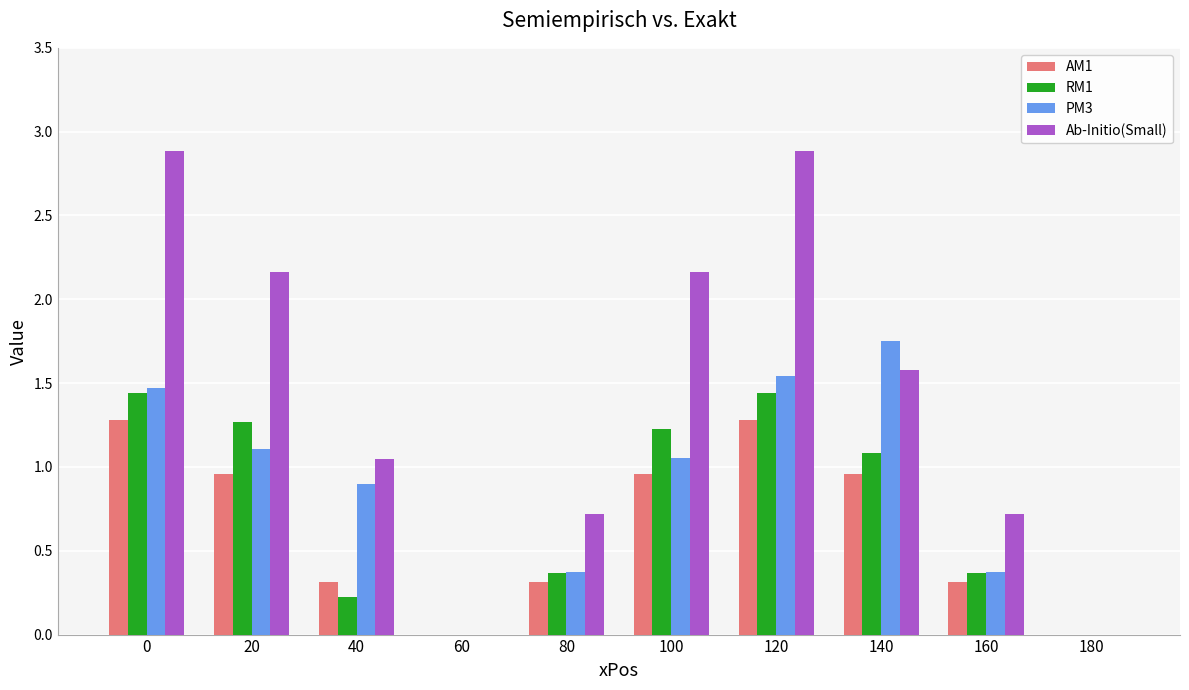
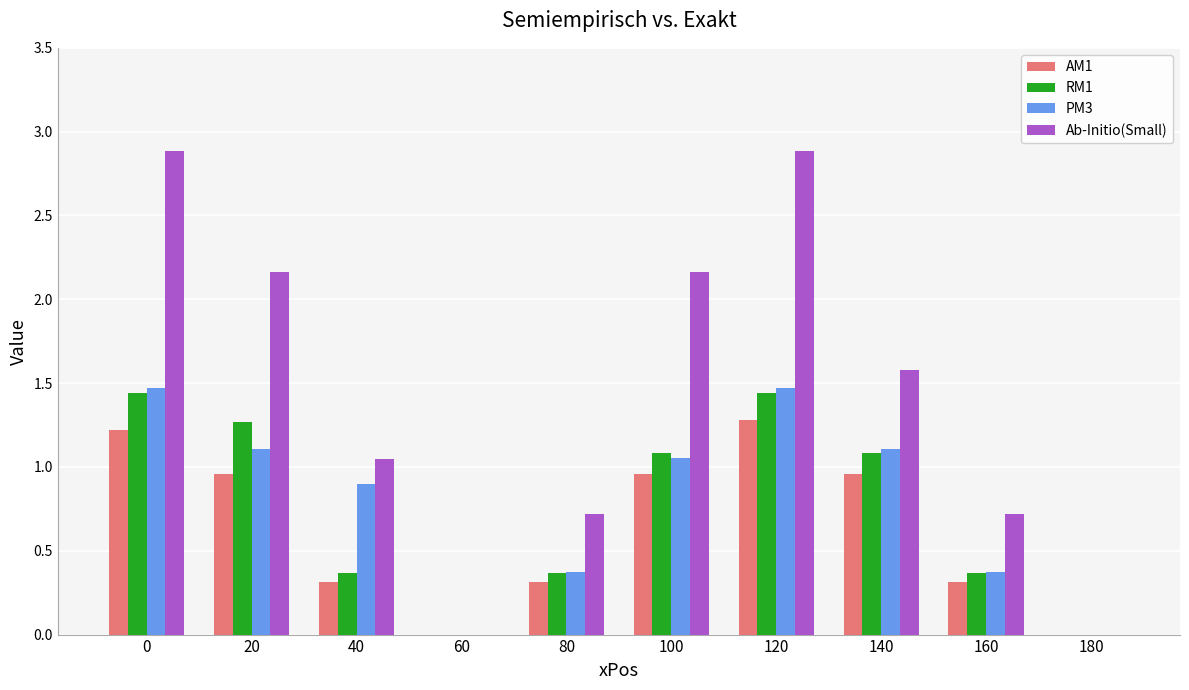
AM1, 0: 1.28 -> 1.22
RM1, 40: 0.22 -> 0.36
RM1, 100: 1.23 -> 1.08
PM3, 120: 1.54 -> 1.47
PM3, 140: 1.75 -> 1.11
